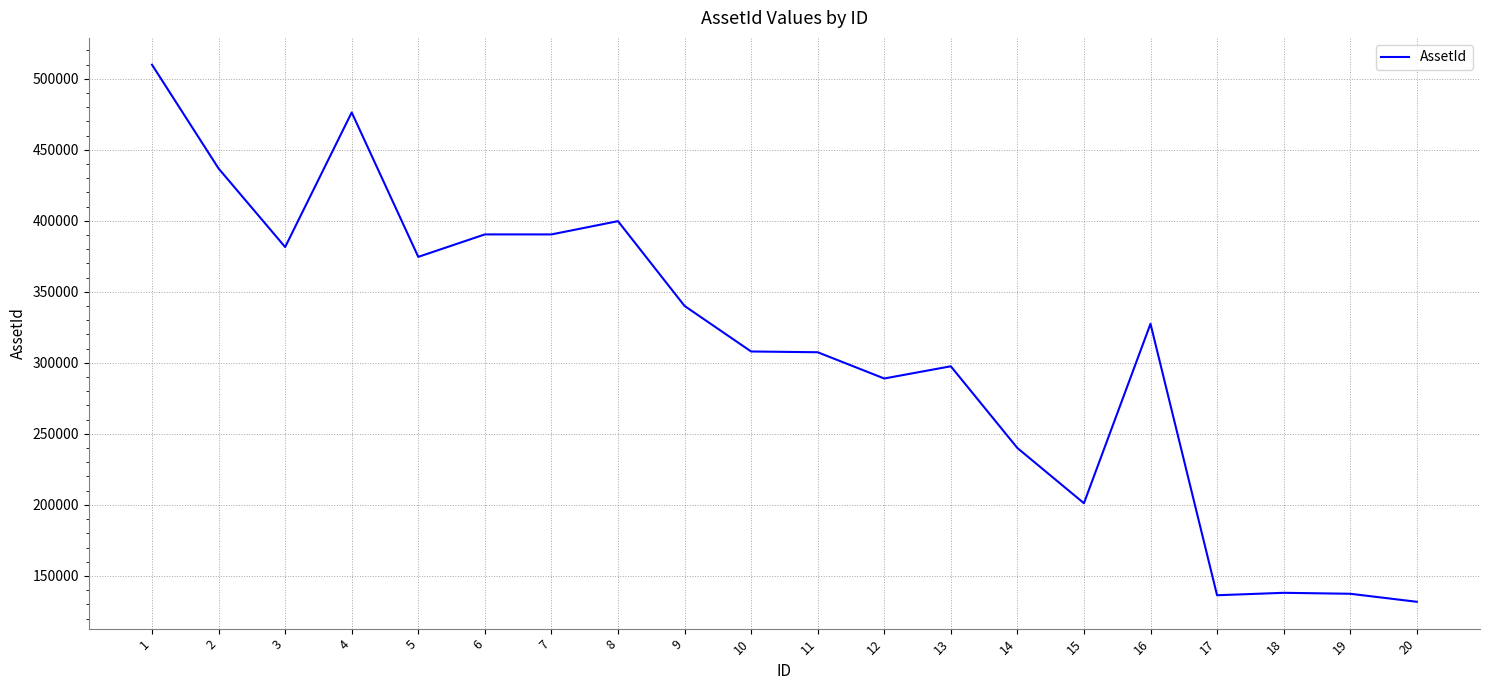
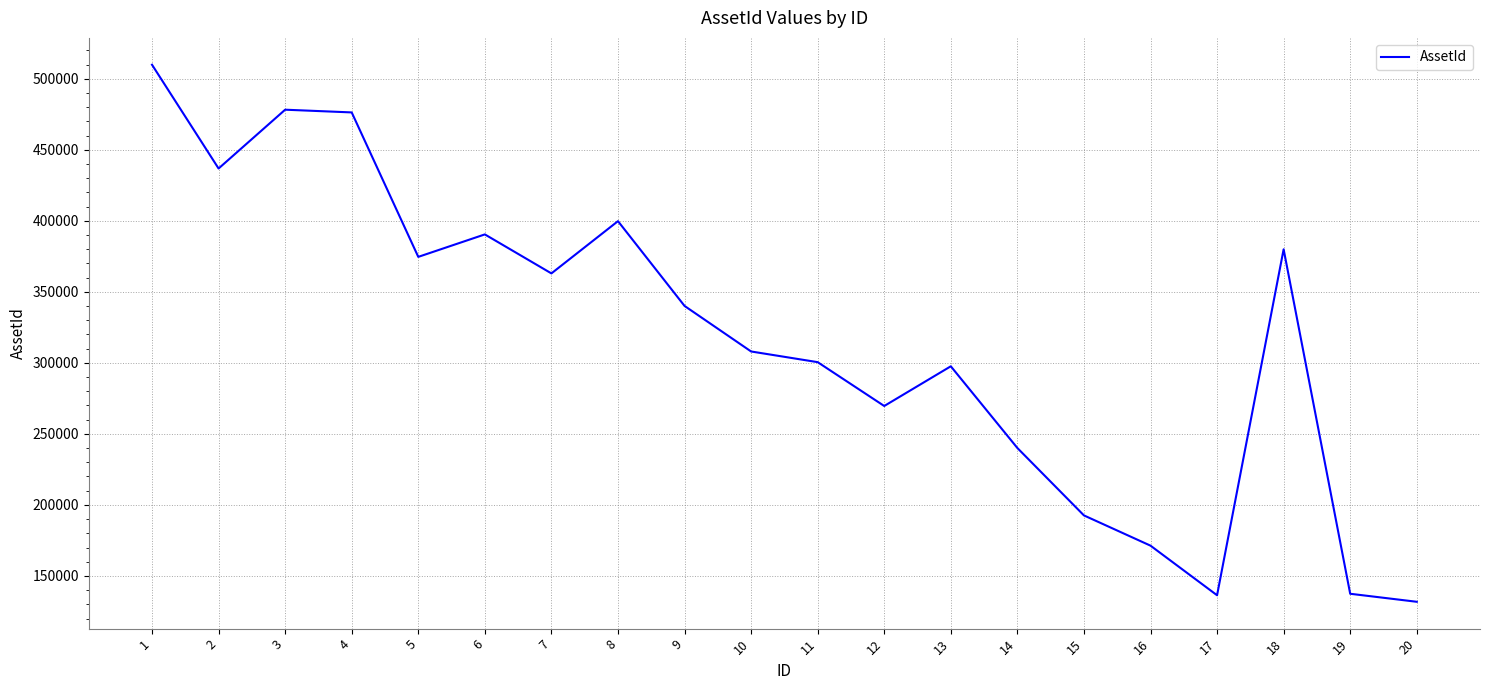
3: 382000 -> 478000
7: 390000 -> 363000
11: 307000 -> 300000
12: 289000 -> 270000
15: 201000 -> 193000
16: 328000 -> 171000
18: 138000 -> 380000
